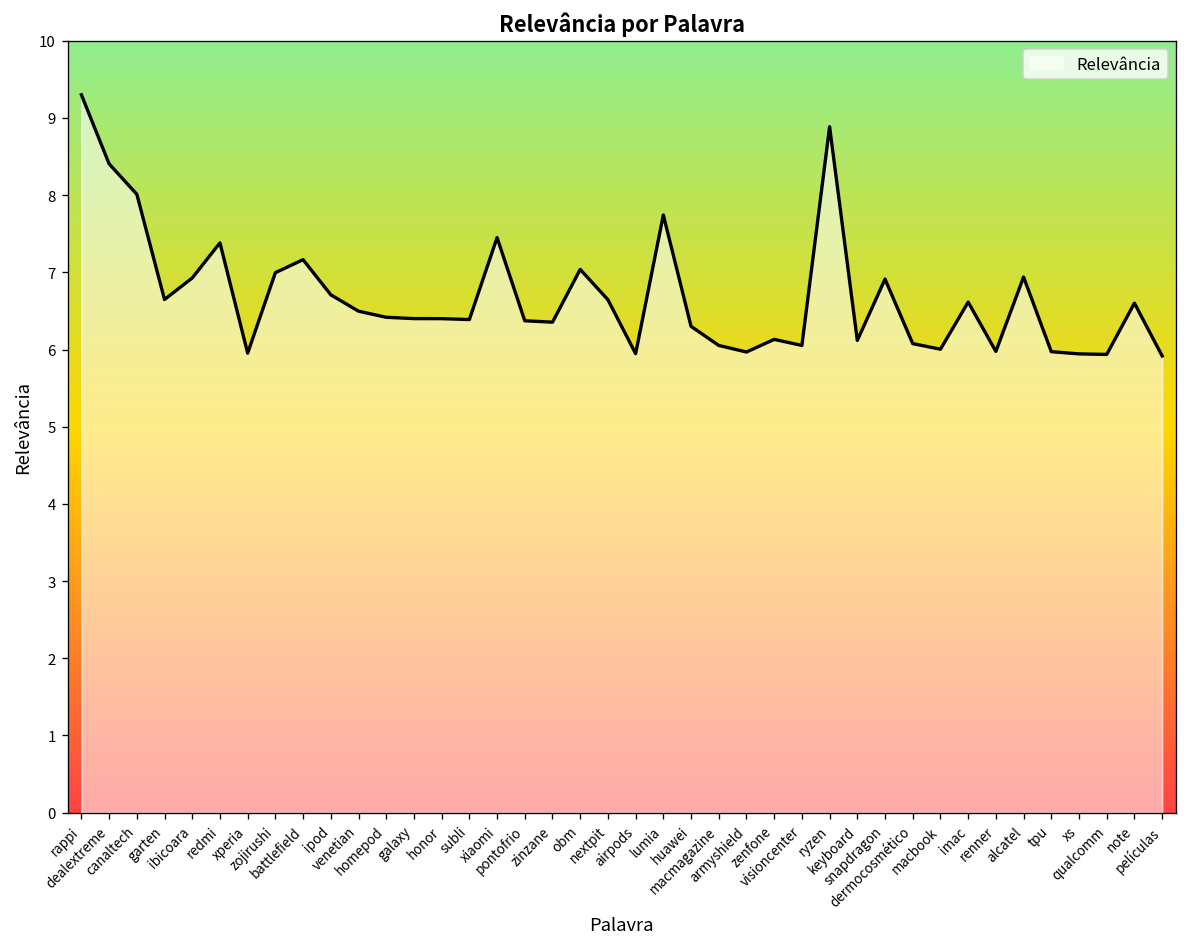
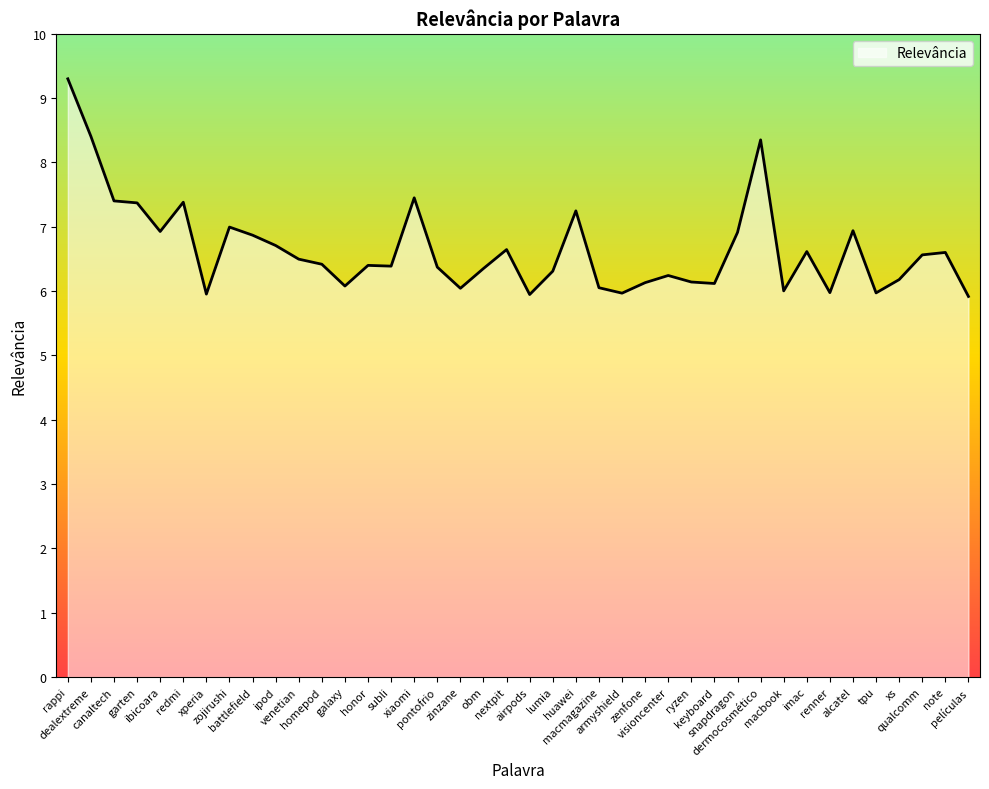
canaltech: 8.0 -> 7.4
garten: 6.6 -> 7.4
battlefield: 7.2 -> 6.9
galaxy: 6.4 -> 6.1
zinzane: 6.4 -> 6.0
obm: 7.0 -> 6.4
lumia: 7.7 -> 6.3
huawei: 6.3 -> 7.2
visioncenter: 6.1 -> 6.2
ryzen: 8.9 -> 6.1
dermocosmético: 6.1 -> 8.4
xs: 5.9 -> 6.2
qualcomm: 5.9 -> 6.6
